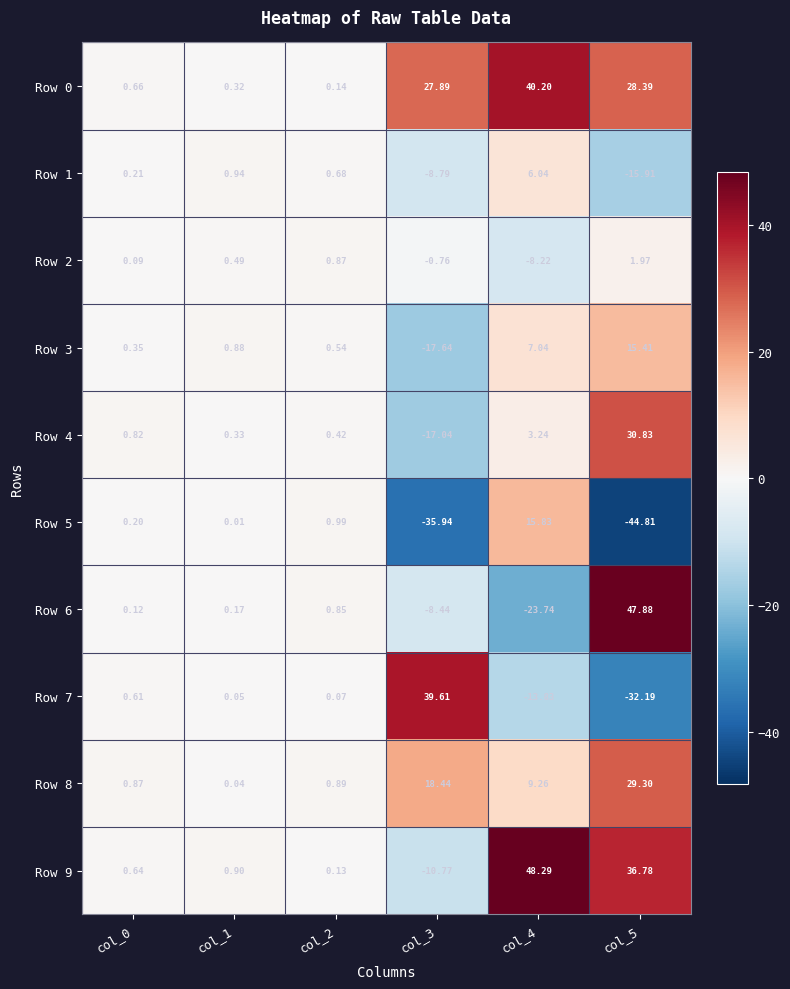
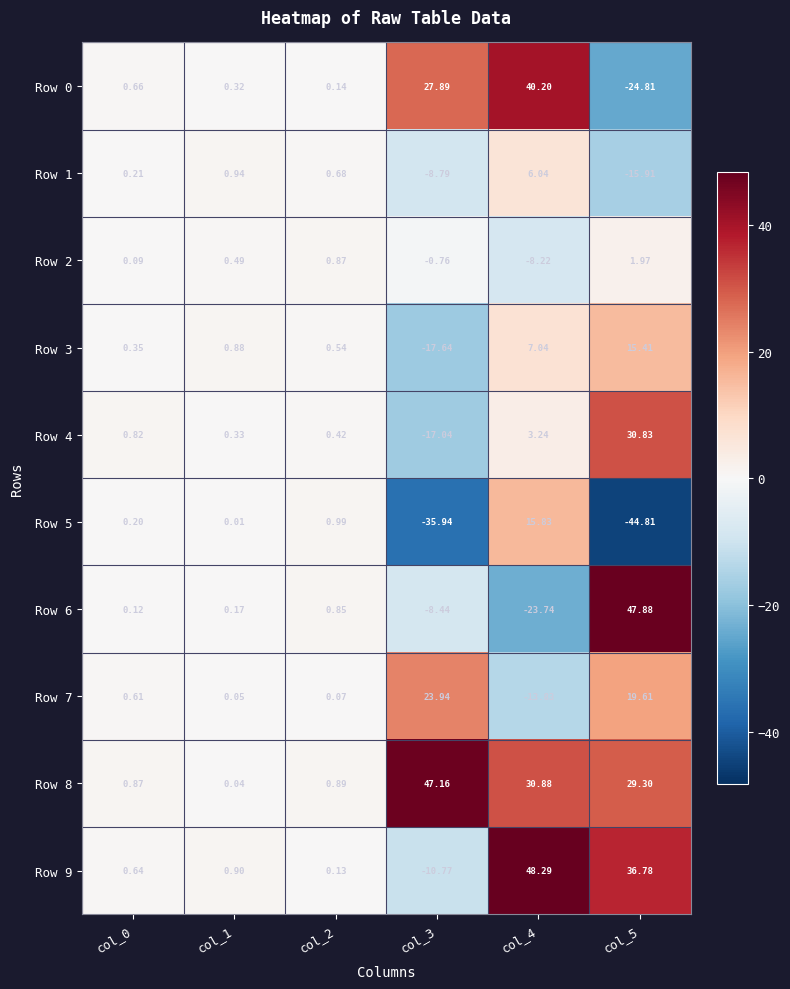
Row 0, col_5: 28.39 -> -24.81
Row 7, col_3: 39.61 -> 23.94
Row 7, col_5: -32.19 -> 19.61
Row 8, col_3: 18.44 -> 47.16
Row 8, col_4: 9.26 -> 30.88
